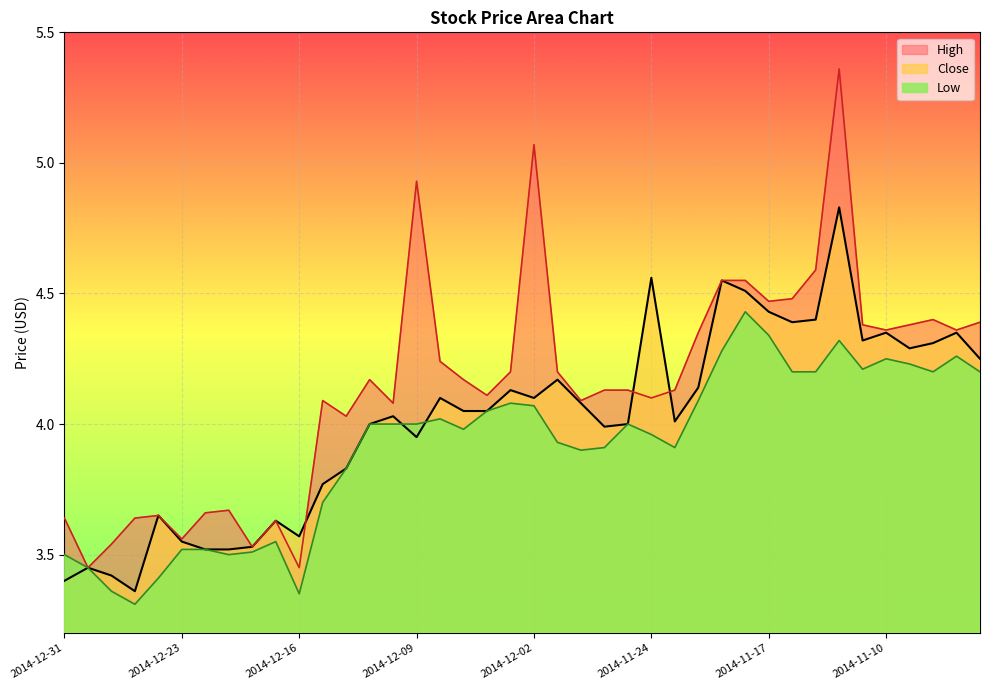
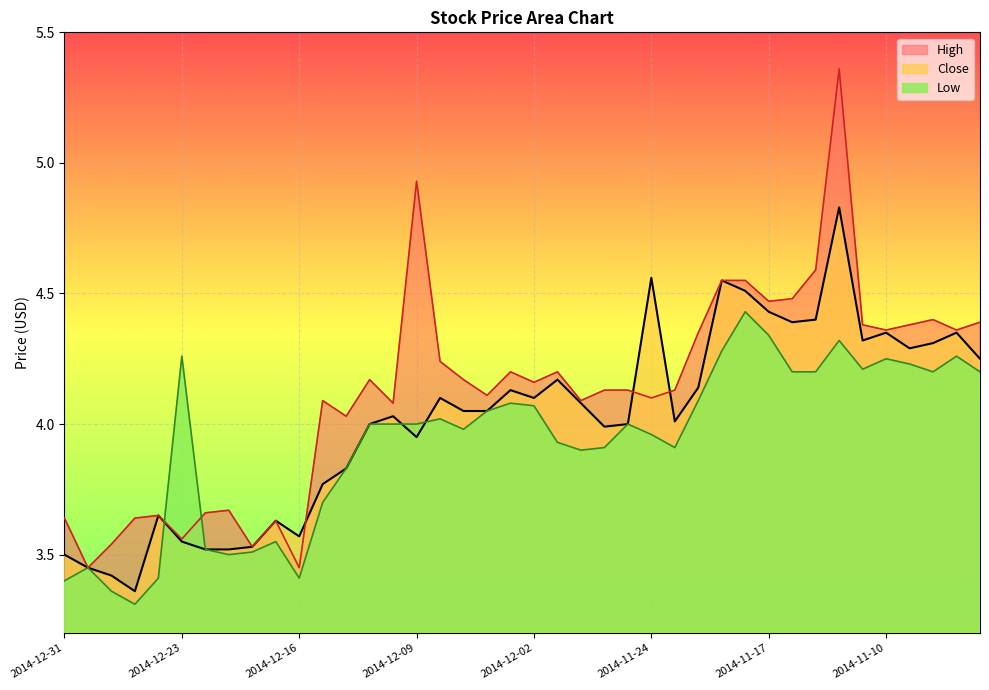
Close, 2014-12-31: 3.4 -> 3.5
Low, 2014-12-31: 3.5 -> 3.4
Low, 2014-12-23: 3.52 -> 4.26
Low, 2014-12-16: 3.35 -> 3.41
High, 2014-12-02: 5.07 -> 4.16
